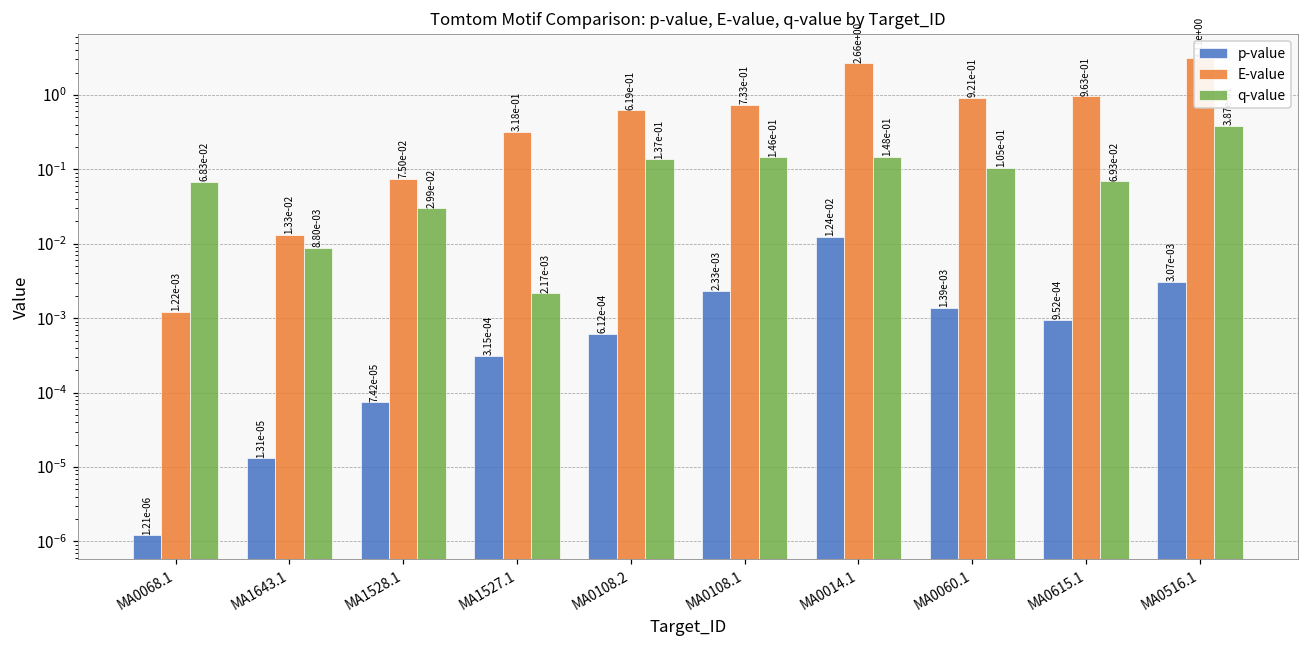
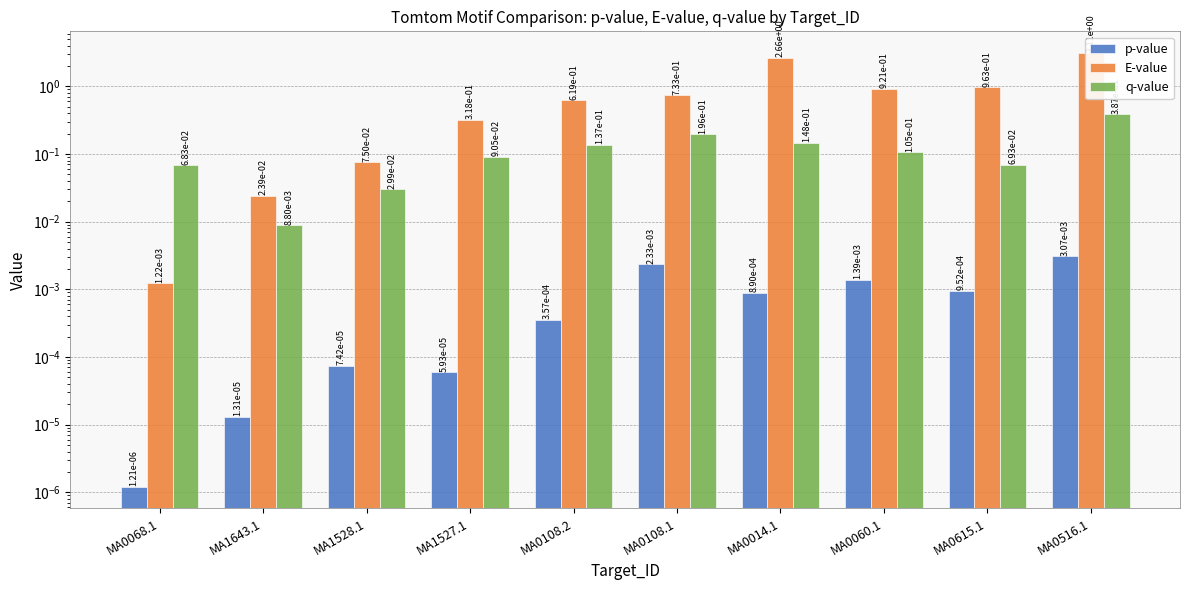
E-value, MA1643.1: 1.33e-02 -> 2.39e-02
p-value, MA1527.1: 3.15e-04 -> 5.93e-05
q-value, MA1527.1: 2.17e-03 -> 9.05e-02
p-value, MA0108.2: 6.12e-04 -> 3.57e-04
q-value, MA0108.1: 1.46e-01 -> 1.96e-01
p-value, MA0014.1: 1.24e-02 -> 8.90e-04
